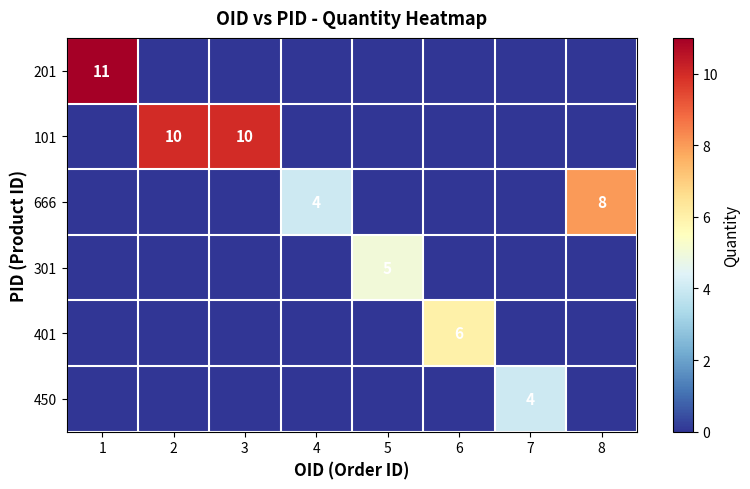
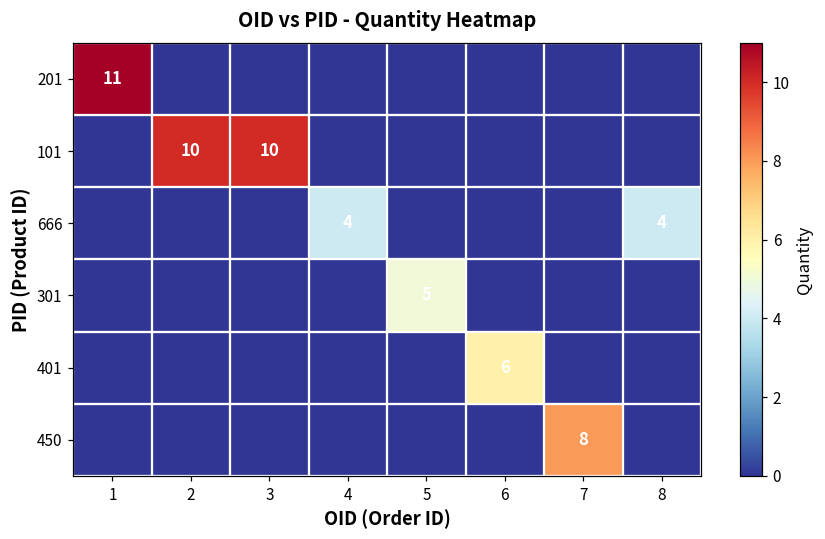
666, 8: 8 -> 4
450, 7: 4 -> 8
